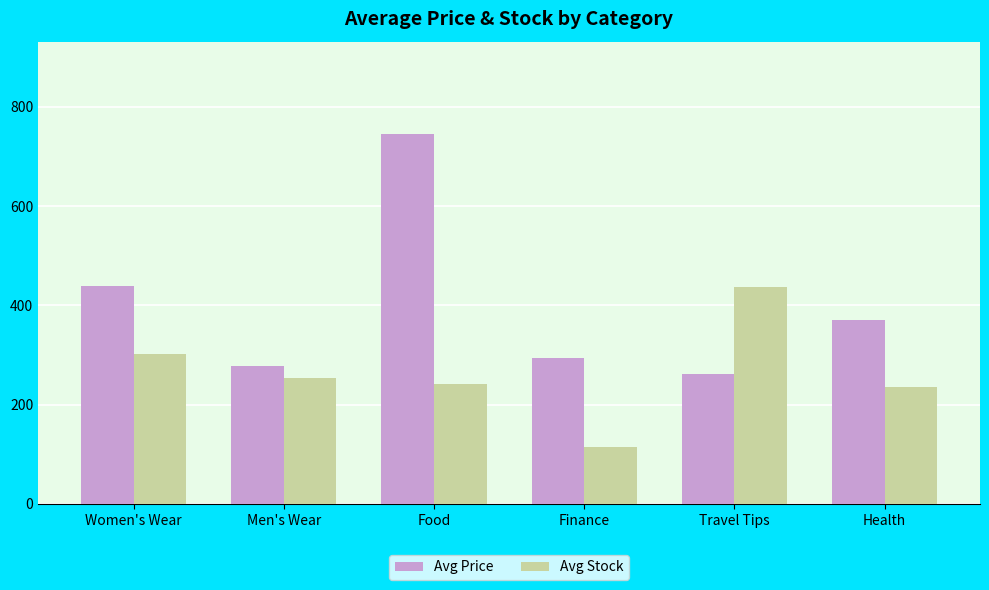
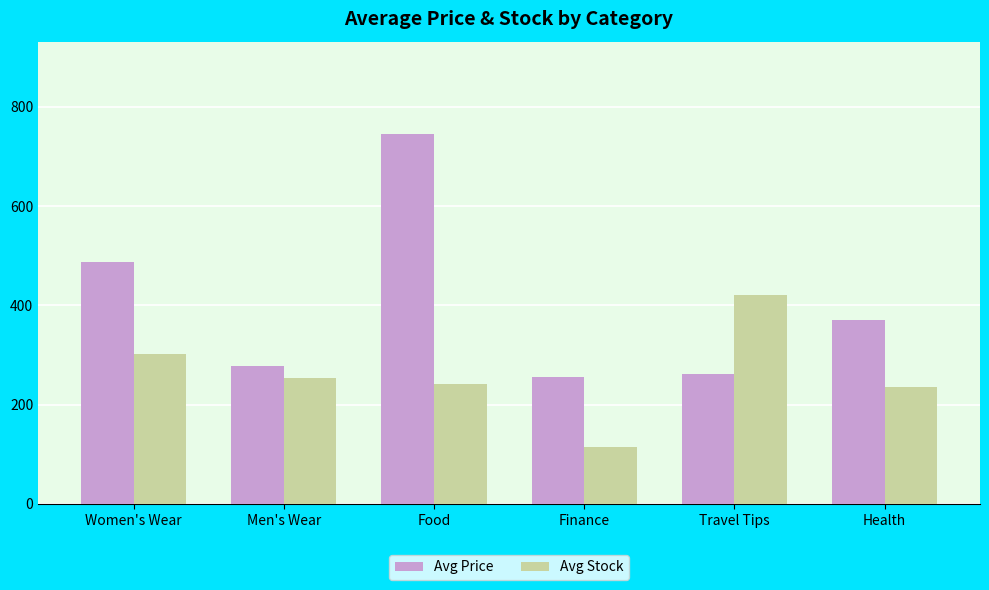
Avg Price, Women's Wear: 440 -> 490
Avg Price, Finance: 290 -> 260
Avg Stock, Travel Tips: 440 -> 420
